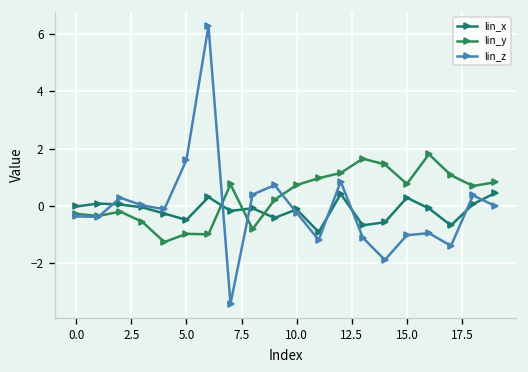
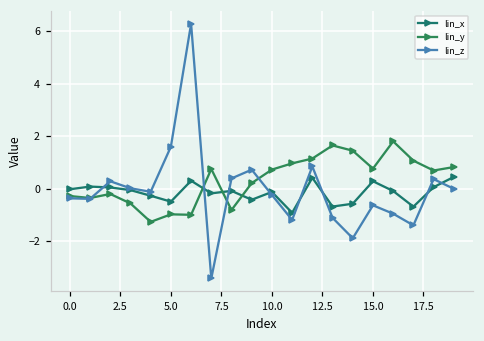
lin_z, 15.0: -1.0 -> -0.6
